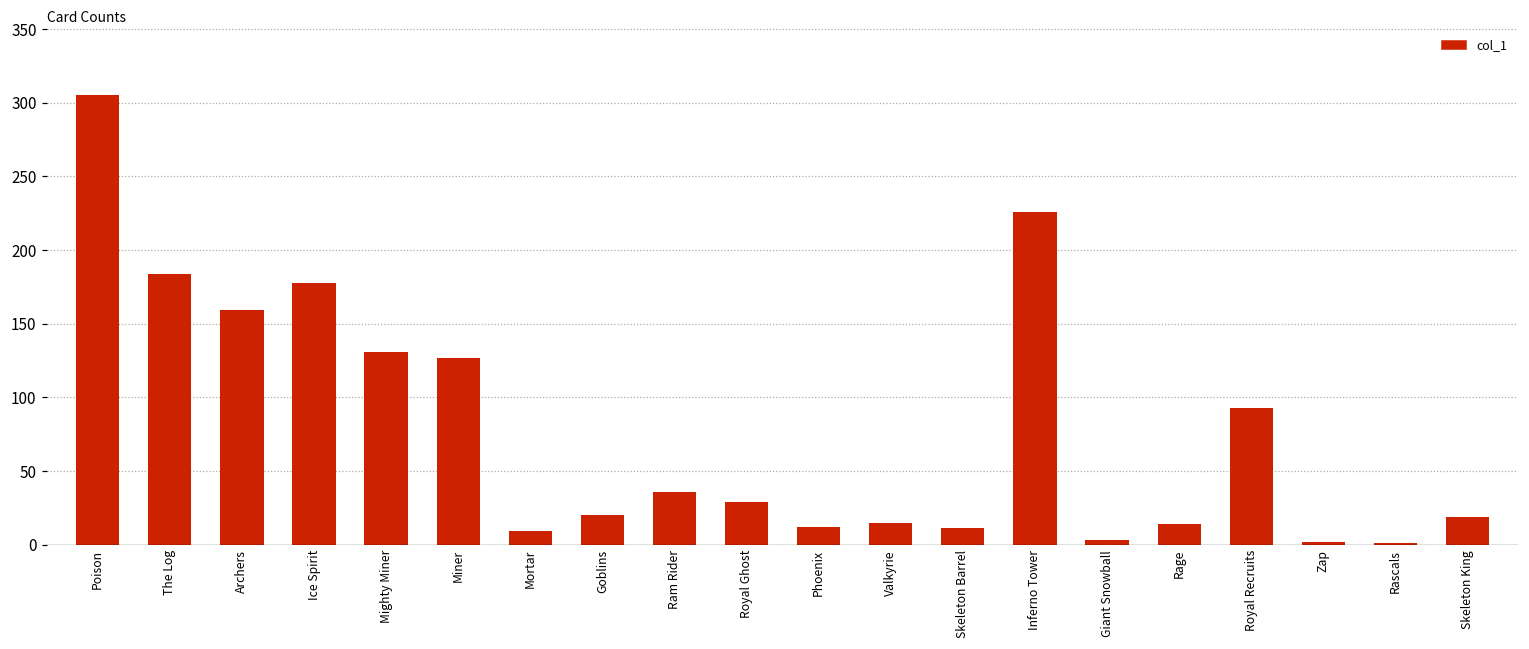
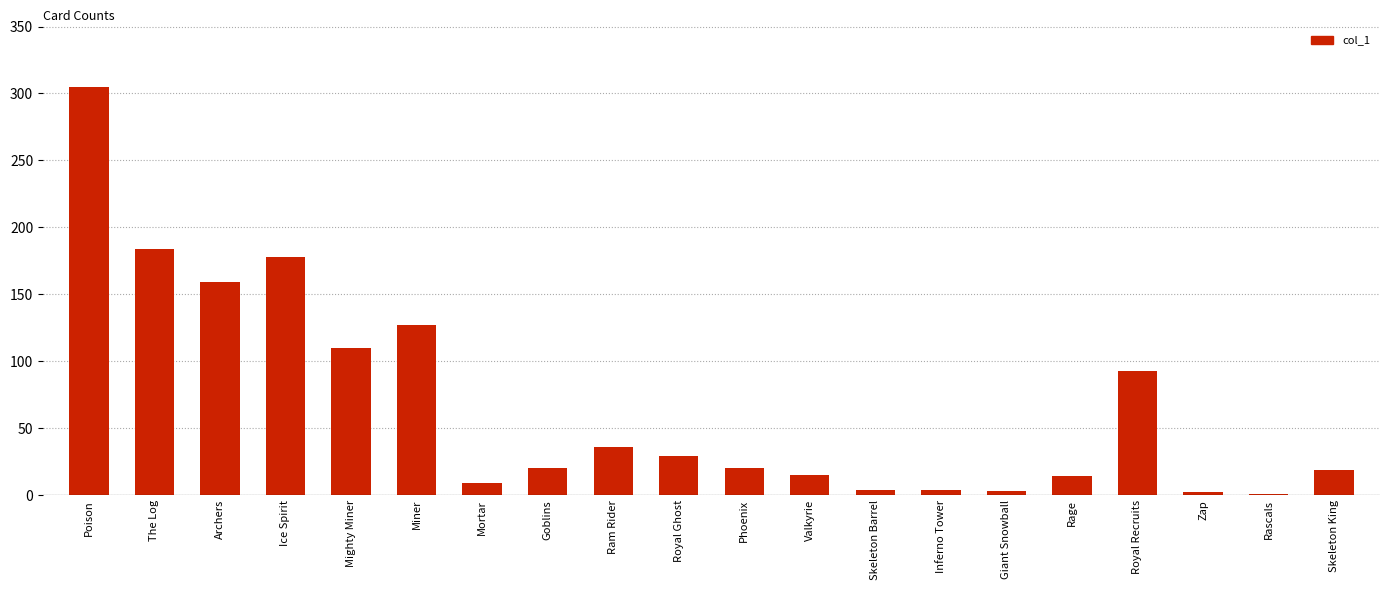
Mighty Miner: 131 -> 110
Phoenix: 12 -> 20
Skeleton Barrel: 11 -> 4
Inferno Tower: 226 -> 4
